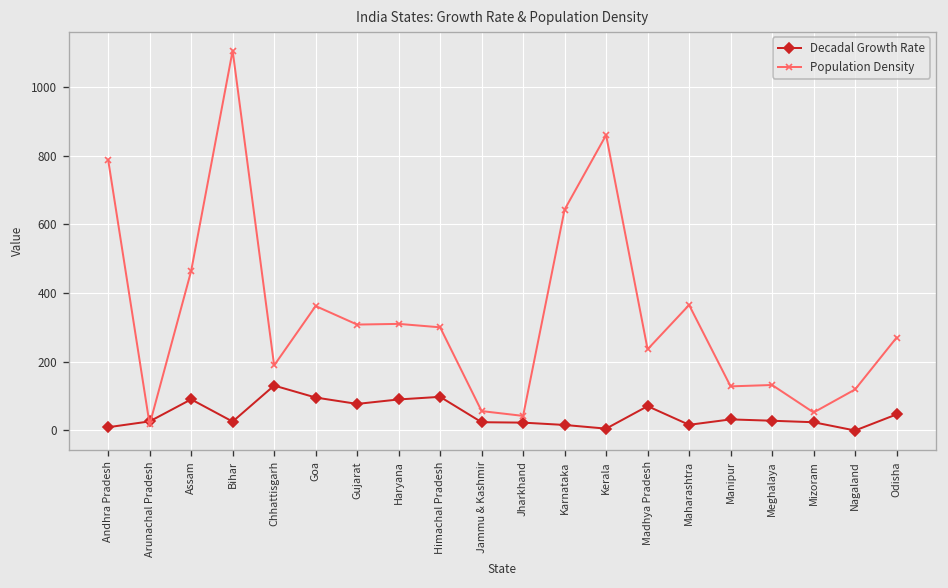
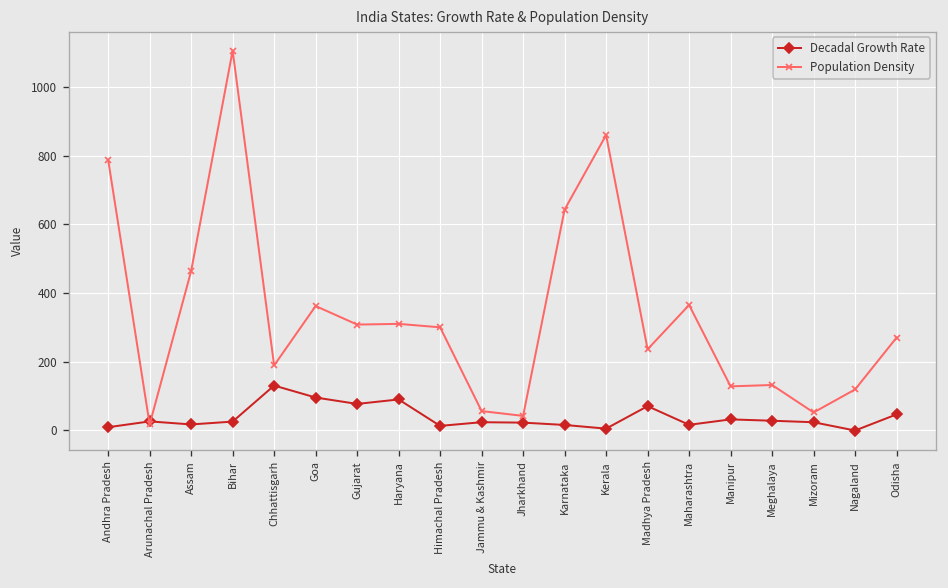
Decadal Growth Rate, Assam: 90 -> 20
Decadal Growth Rate, Himachal Pradesh: 100 -> 10
